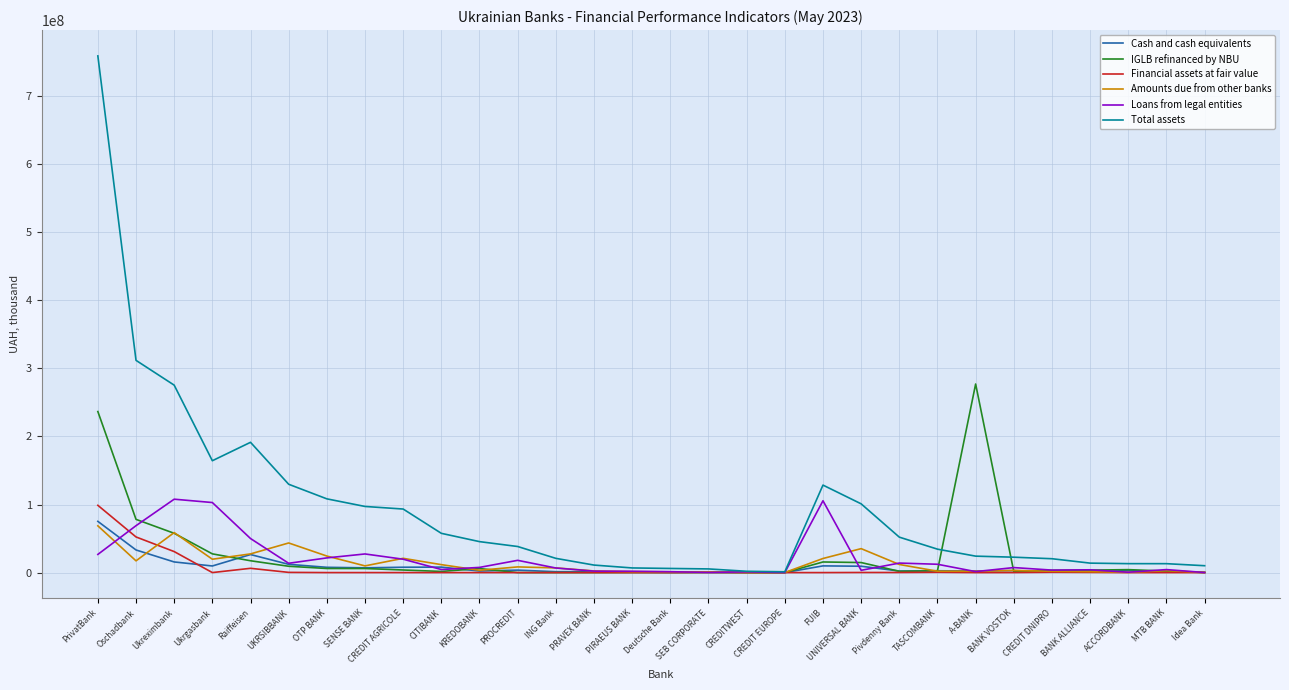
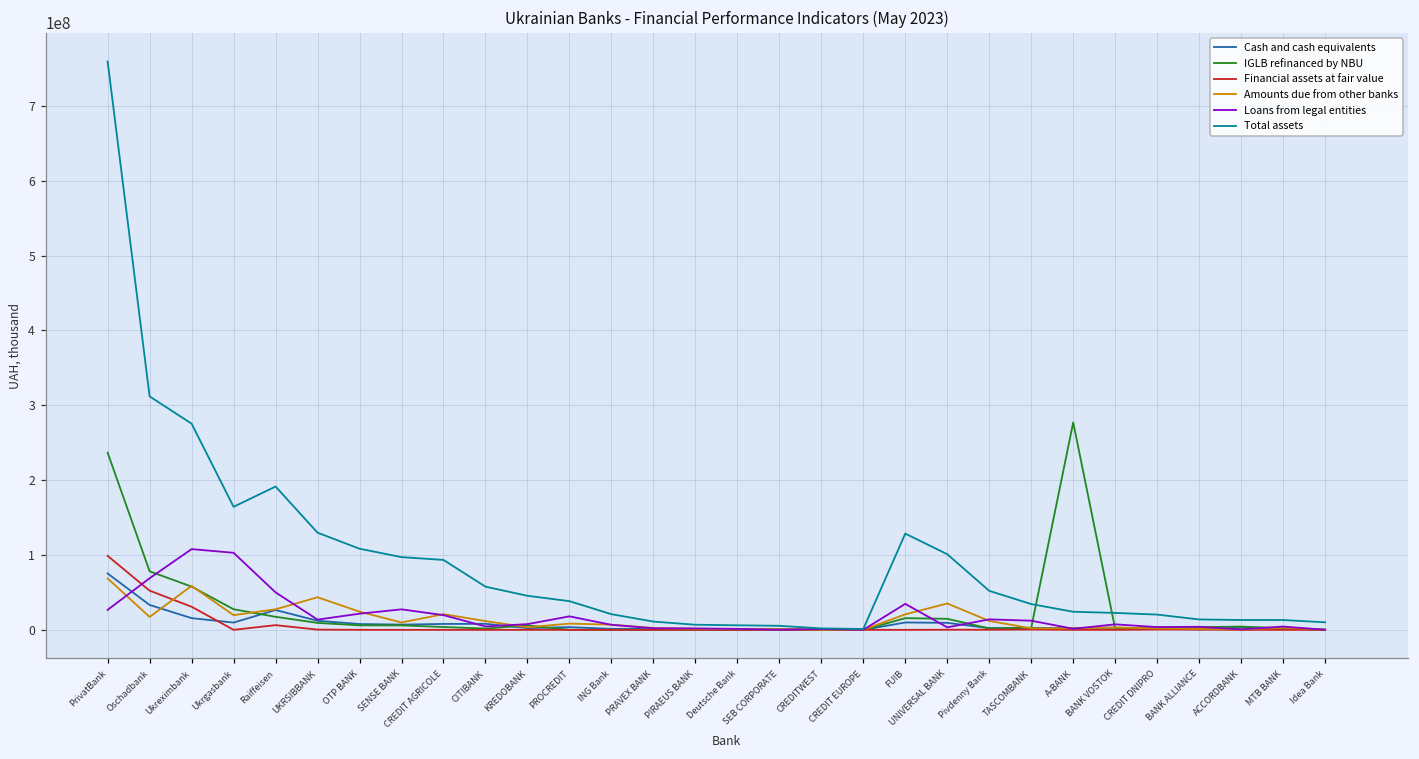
Loans from legal entities, FUIB: 110000000 -> 30000000
